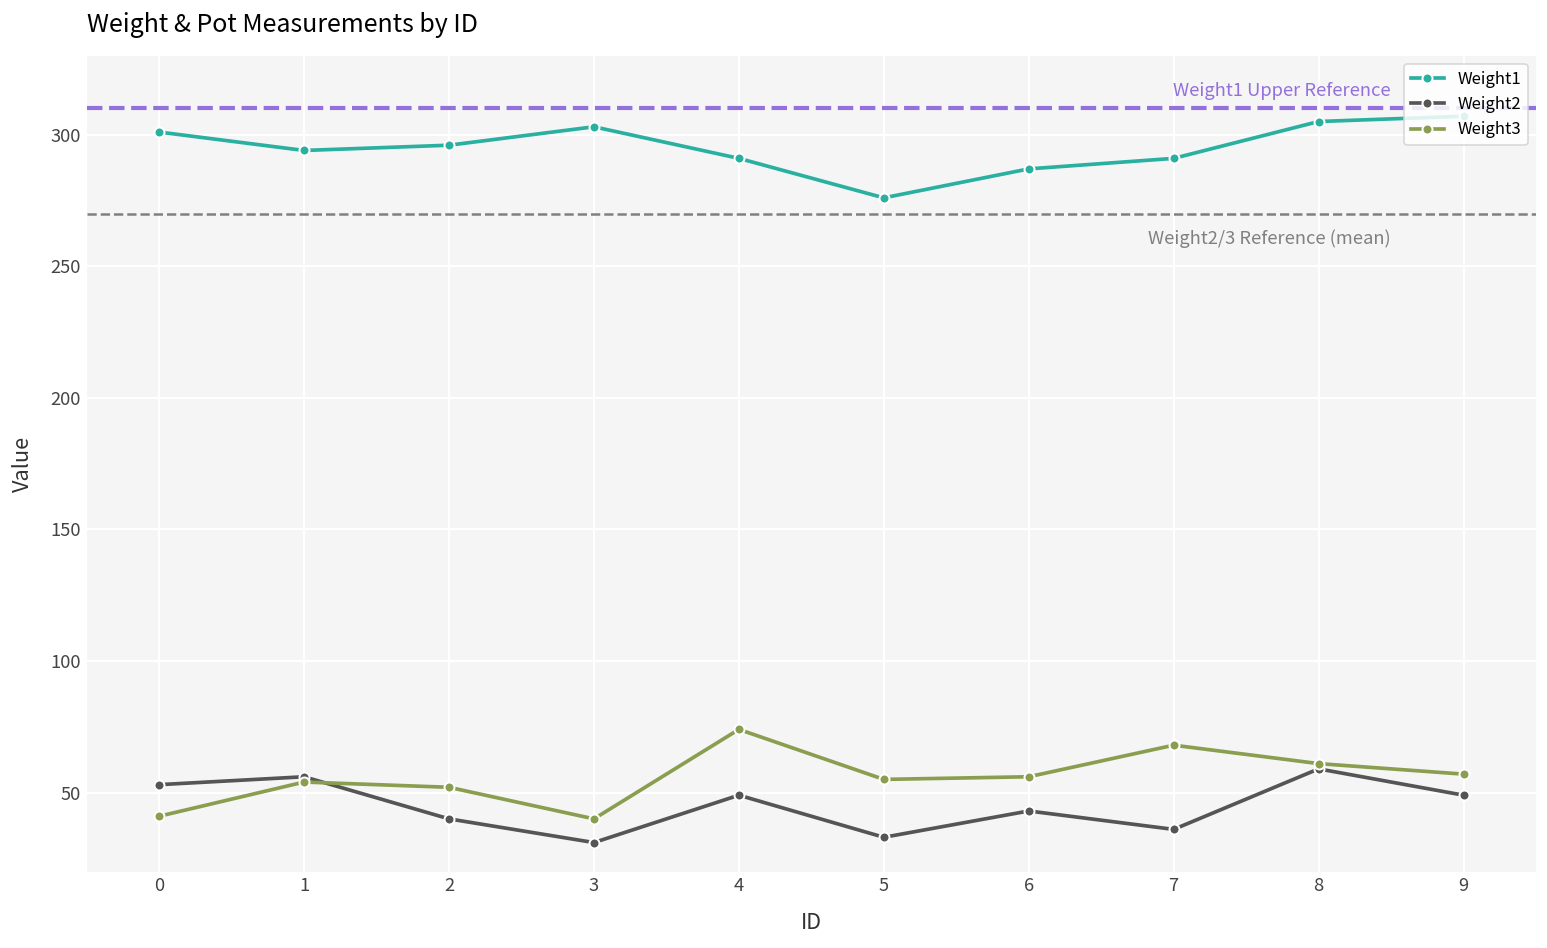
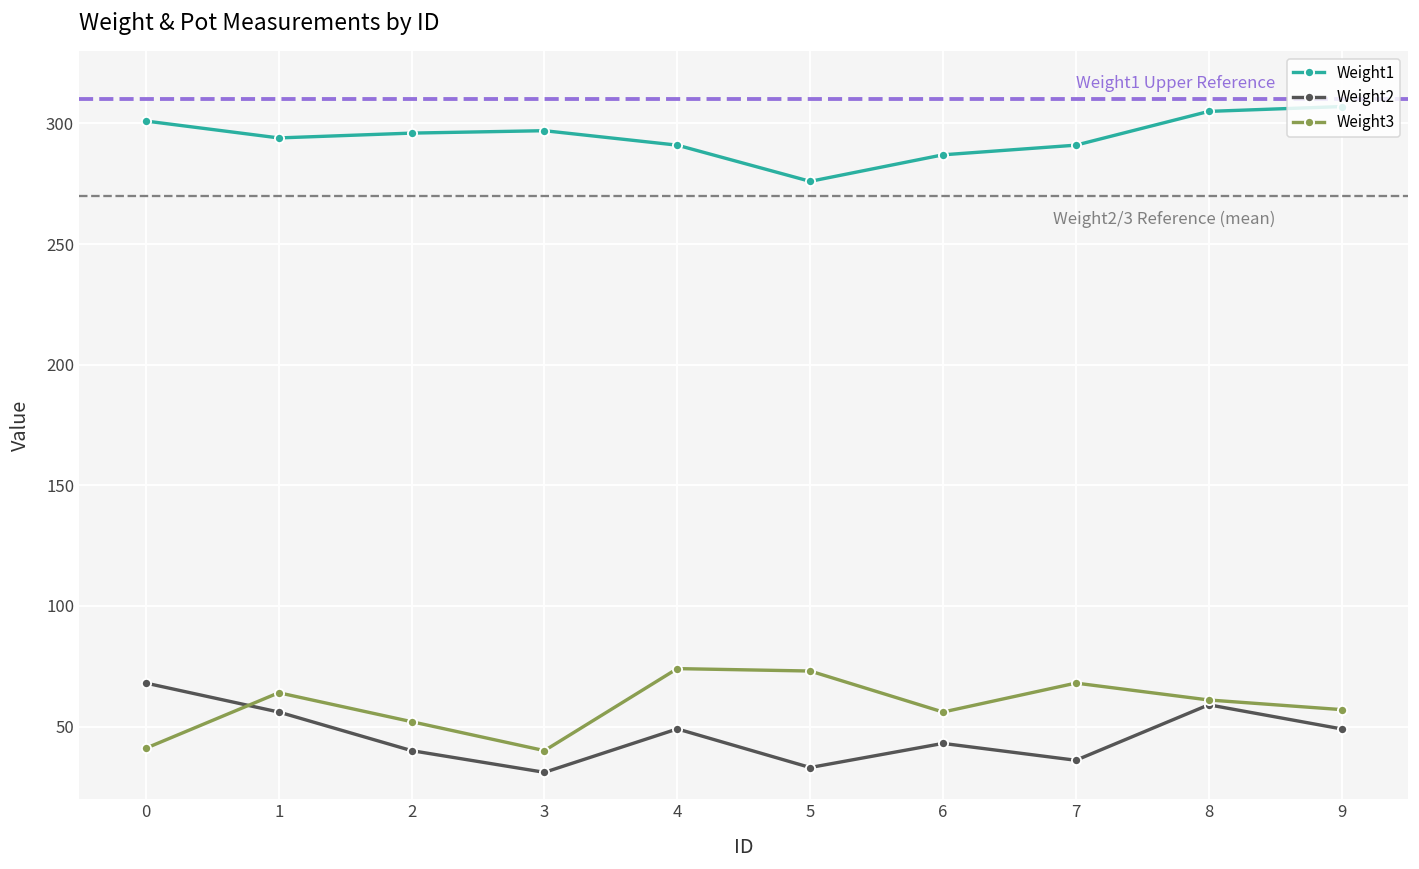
Weight2, 0: 53 -> 68
Weight3, 1: 54 -> 64
Weight1, 3: 303 -> 297
Weight3, 5: 55 -> 73
